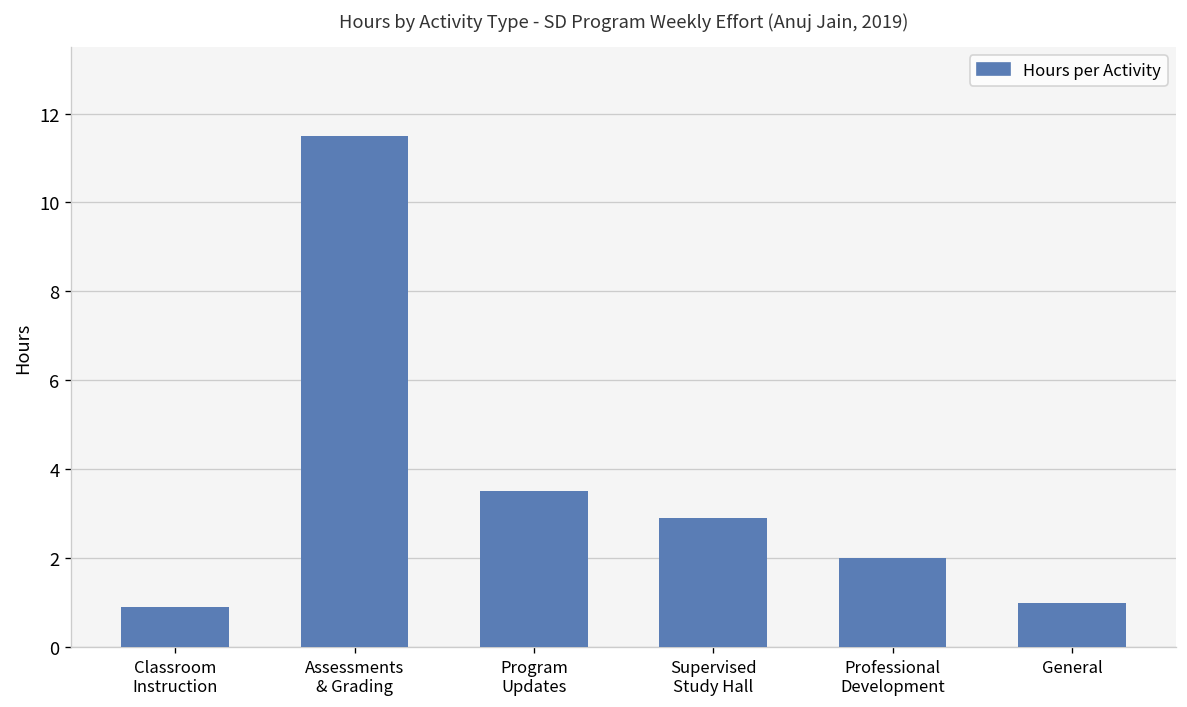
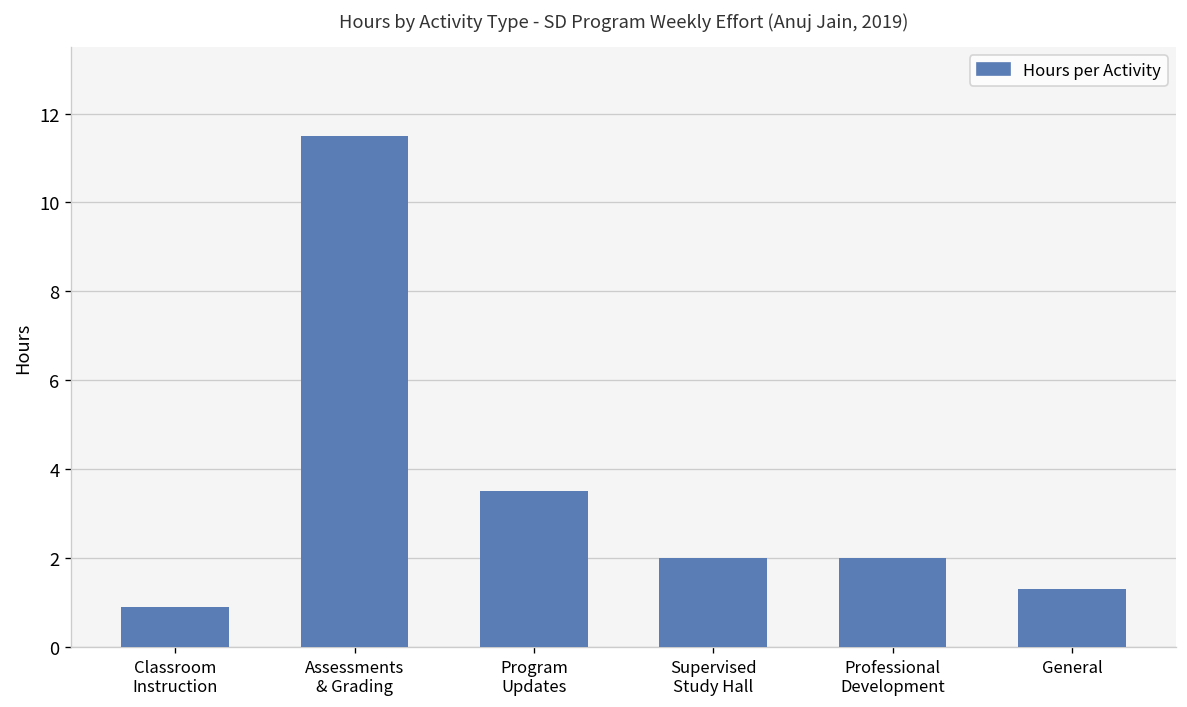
Supervised Study Hall: 2.9 -> 2.0
General: 1.0 -> 1.3
